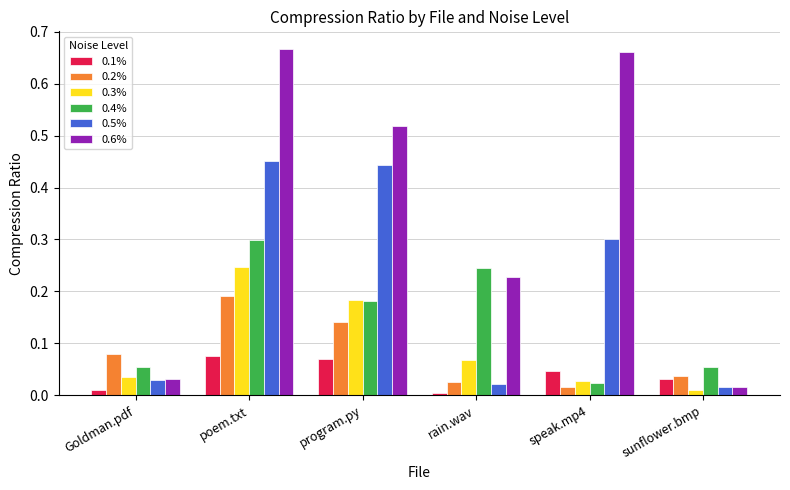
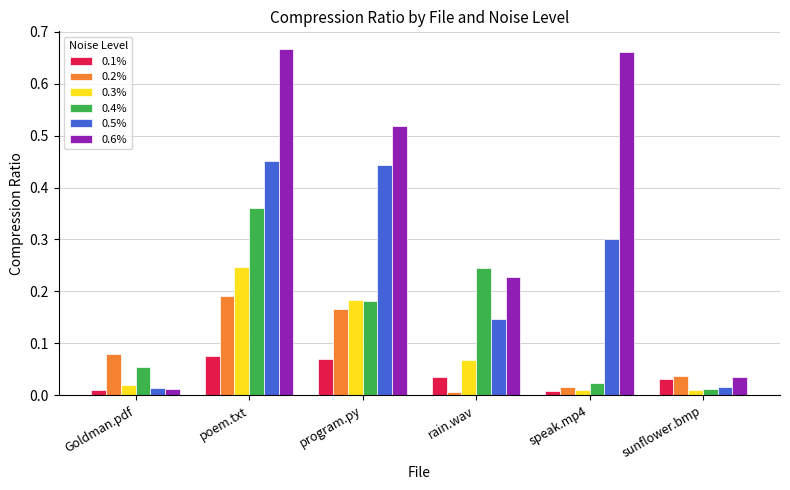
0.3%, Goldman.pdf: 0.03 -> 0.02
0.5%, Goldman.pdf: 0.03 -> 0.01
0.6%, Goldman.pdf: 0.03 -> 0.01
0.4%, poem.txt: 0.30 -> 0.36
0.2%, program.py: 0.14 -> 0.17
0.1%, rain.wav: 0.01 -> 0.04
0.2%, rain.wav: 0.03 -> 0.01
0.5%, rain.wav: 0.02 -> 0.15
0.1%, speak.mp4: 0.05 -> 0.01
0.3%, speak.mp4: 0.03 -> 0.01
0.4%, sunflower.bmp: 0.06 -> 0.01
0.6%, sunflower.bmp: 0.02 -> 0.04
